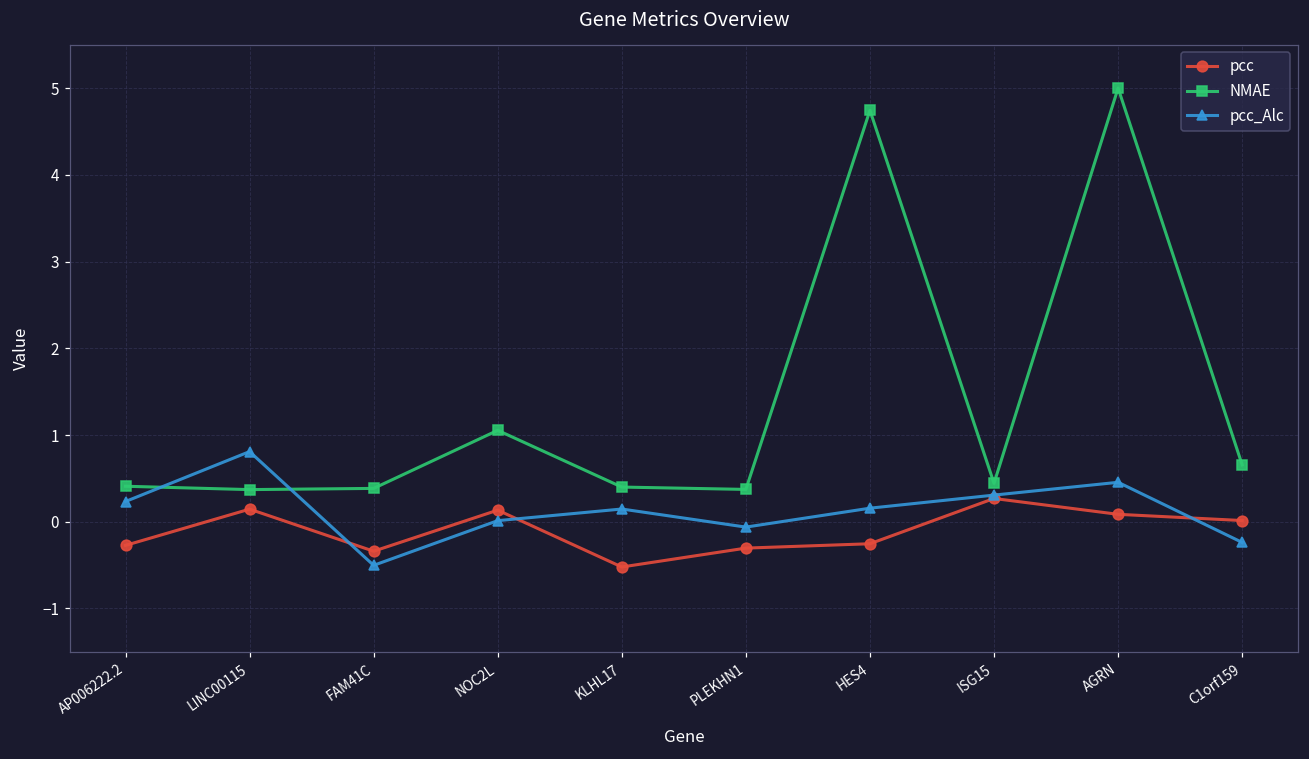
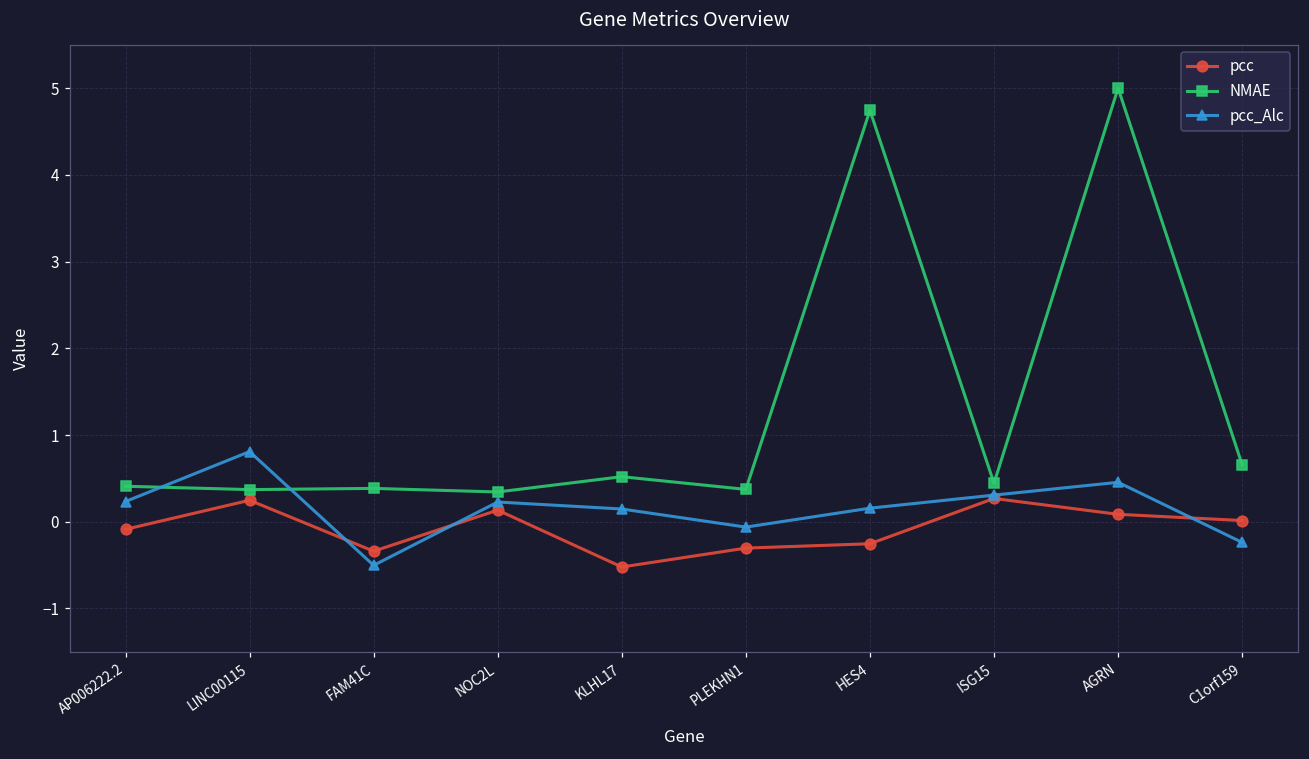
pcc, AP006222.2: -0.3 -> -0.1
pcc, LINC00115: 0.1 -> 0.2
NMAE, NOC2L: 1.1 -> 0.3
pcc_Alc, NOC2L: 0.0 -> 0.2
NMAE, KLHL17: 0.4 -> 0.5
